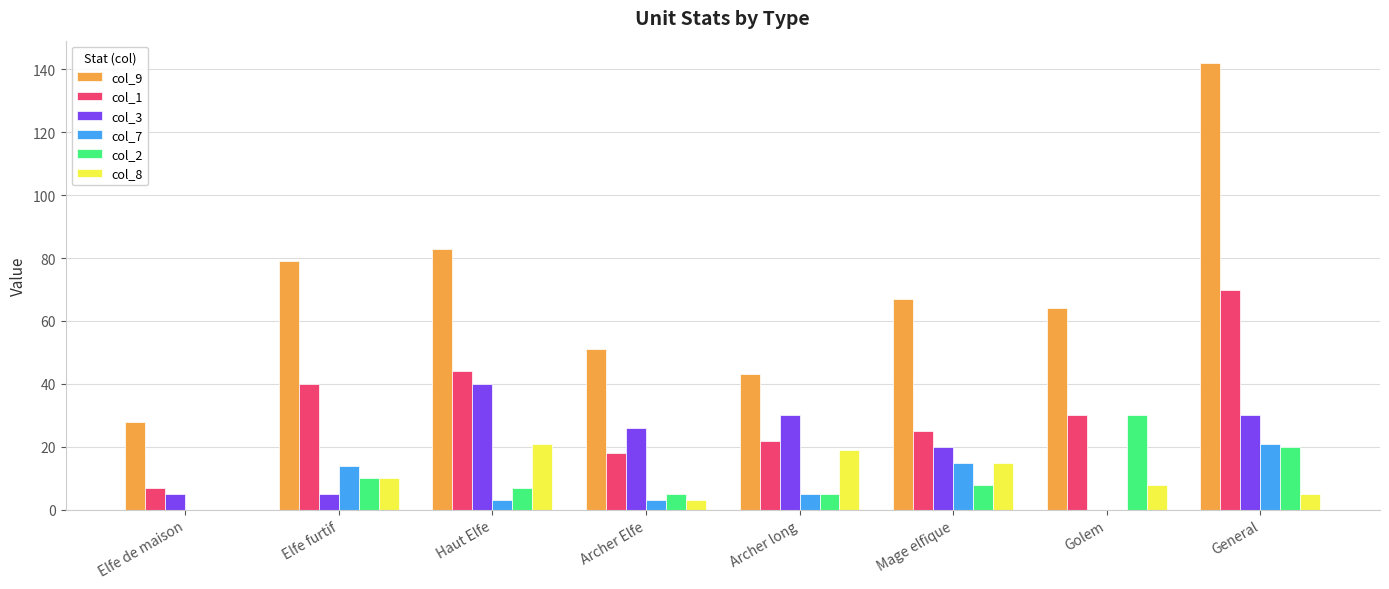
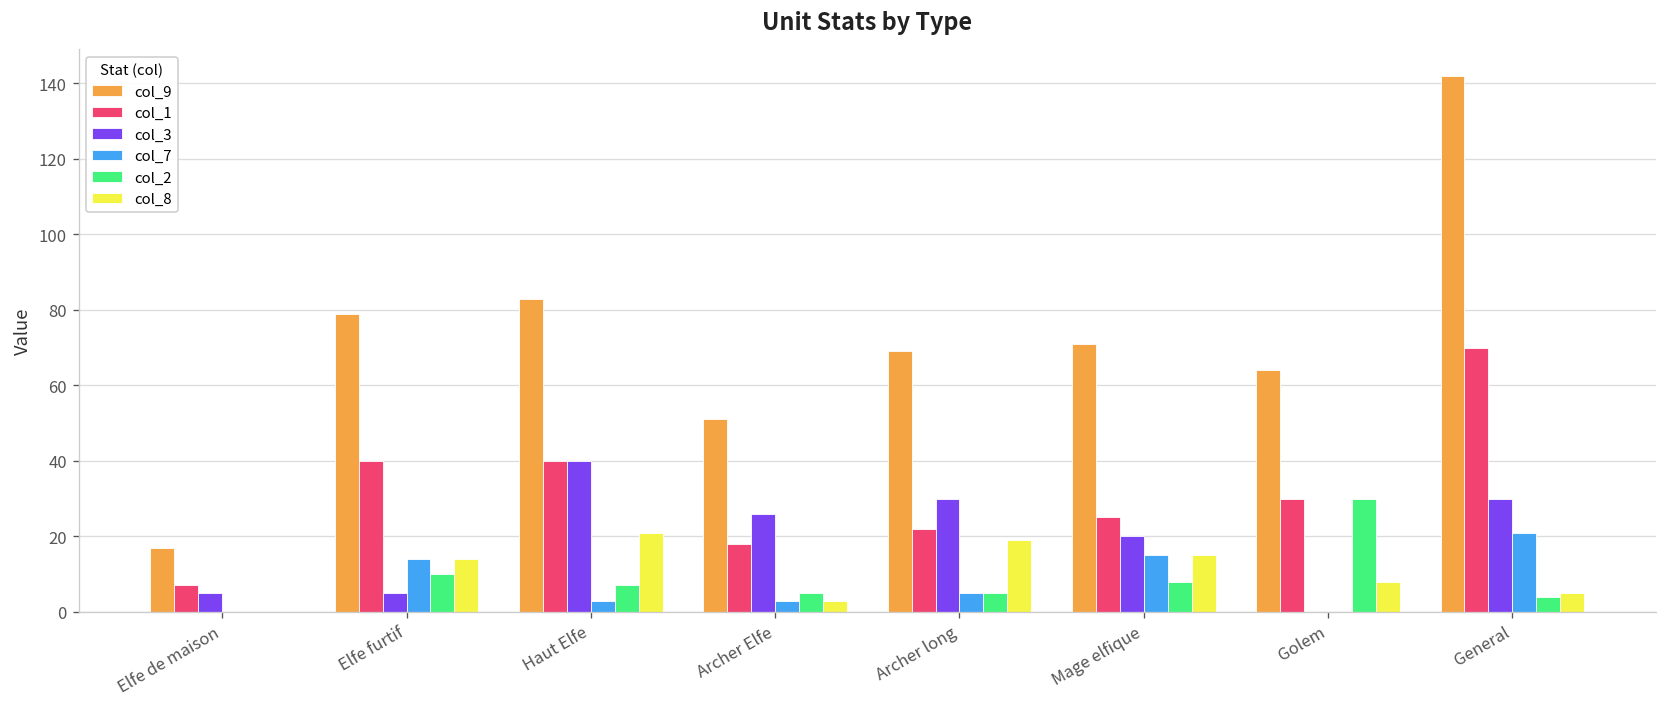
col_9, Elfe de maison: 28 -> 17
col_8, Elfe furtif: 10 -> 14
col_1, Haut Elfe: 44 -> 40
col_9, Archer long: 43 -> 69
col_9, Mage elfique: 67 -> 71
col_2, General: 20 -> 4
